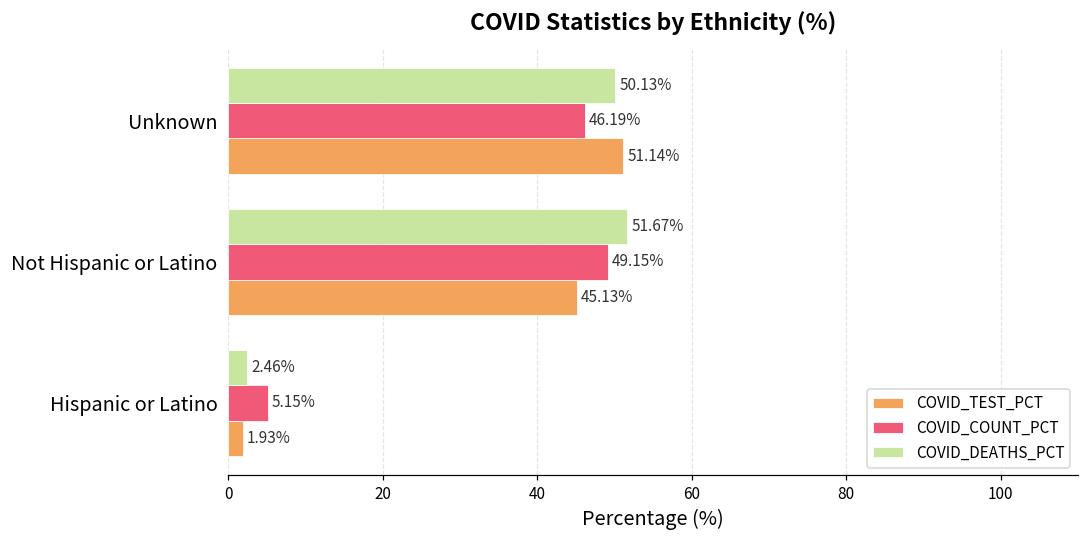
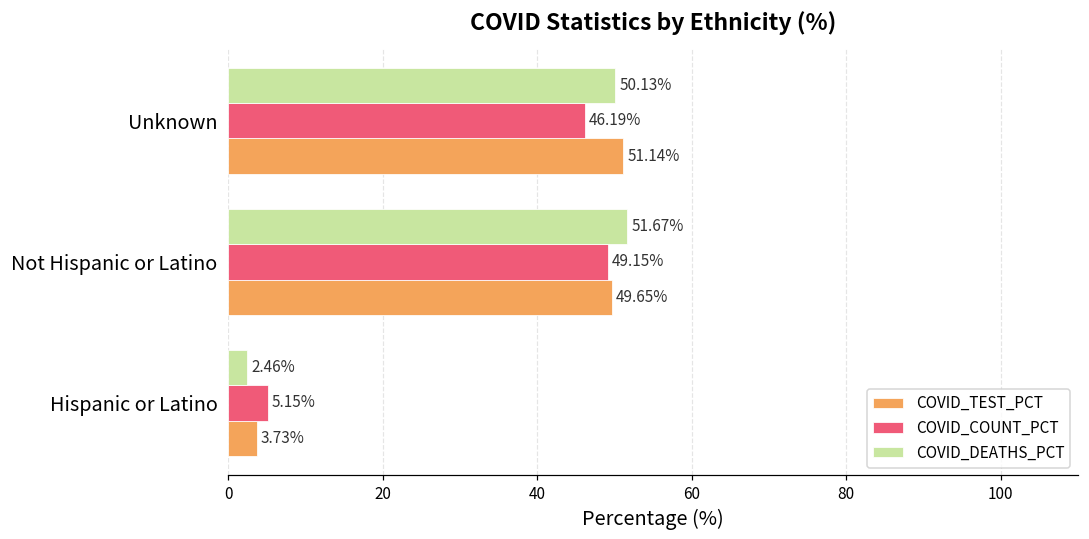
COVID_TEST_PCT, Not Hispanic or Latino: 45.13% -> 49.65%
COVID_TEST_PCT, Hispanic or Latino: 1.93% -> 3.73%
